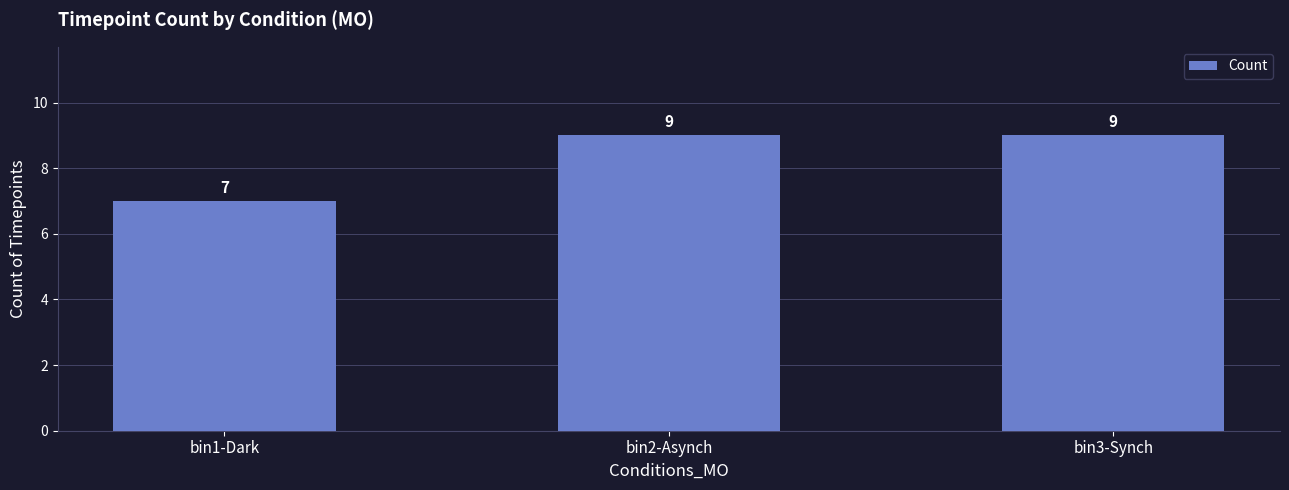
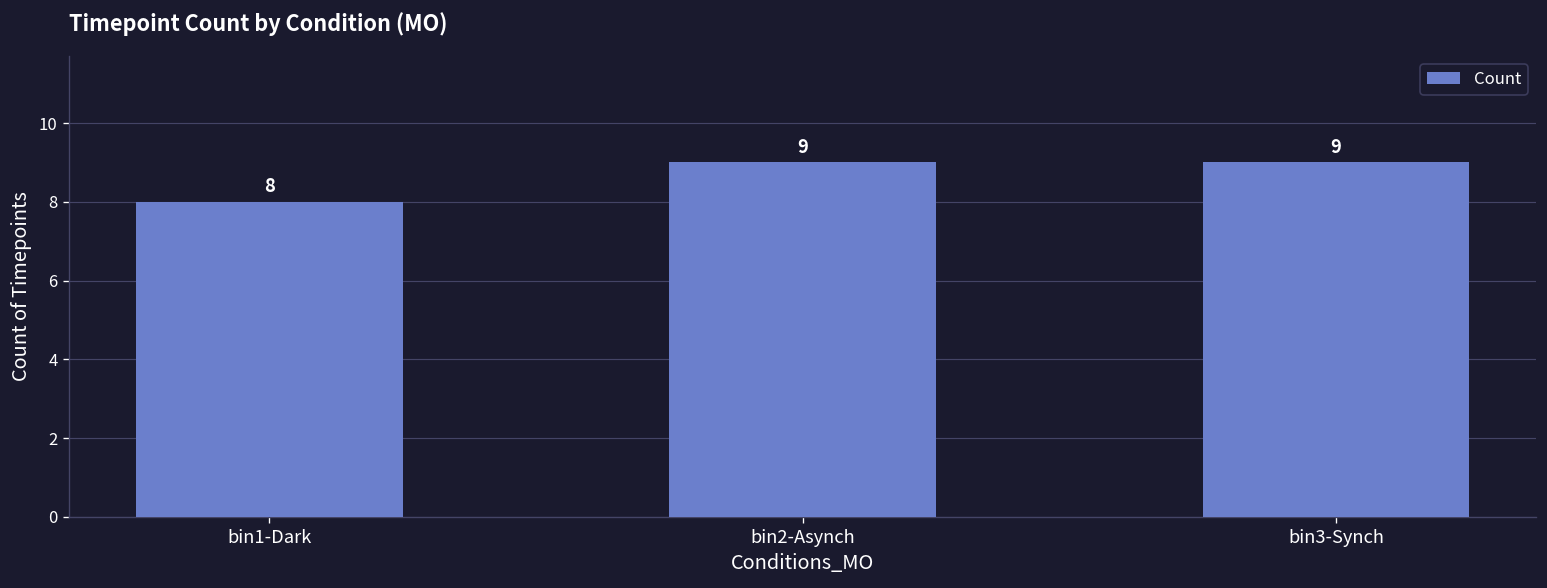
bin1-Dark: 7 -> 8
